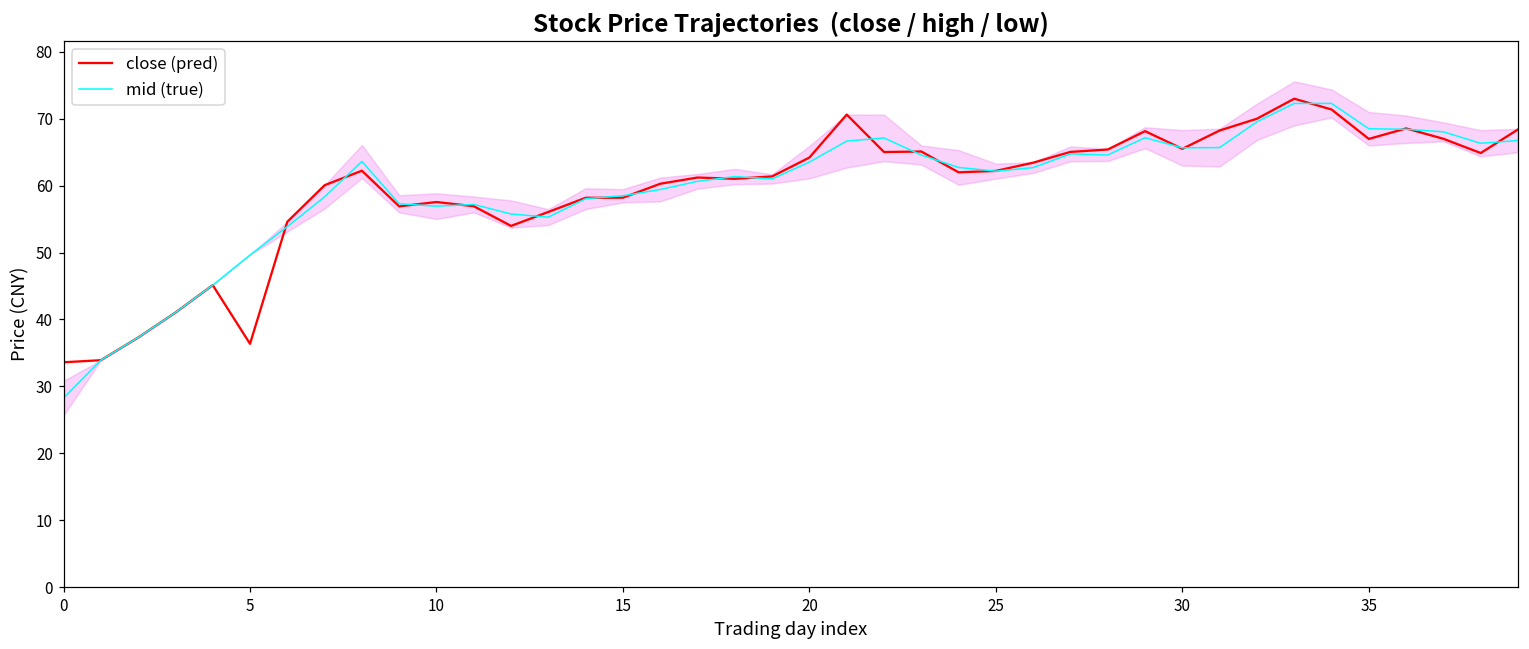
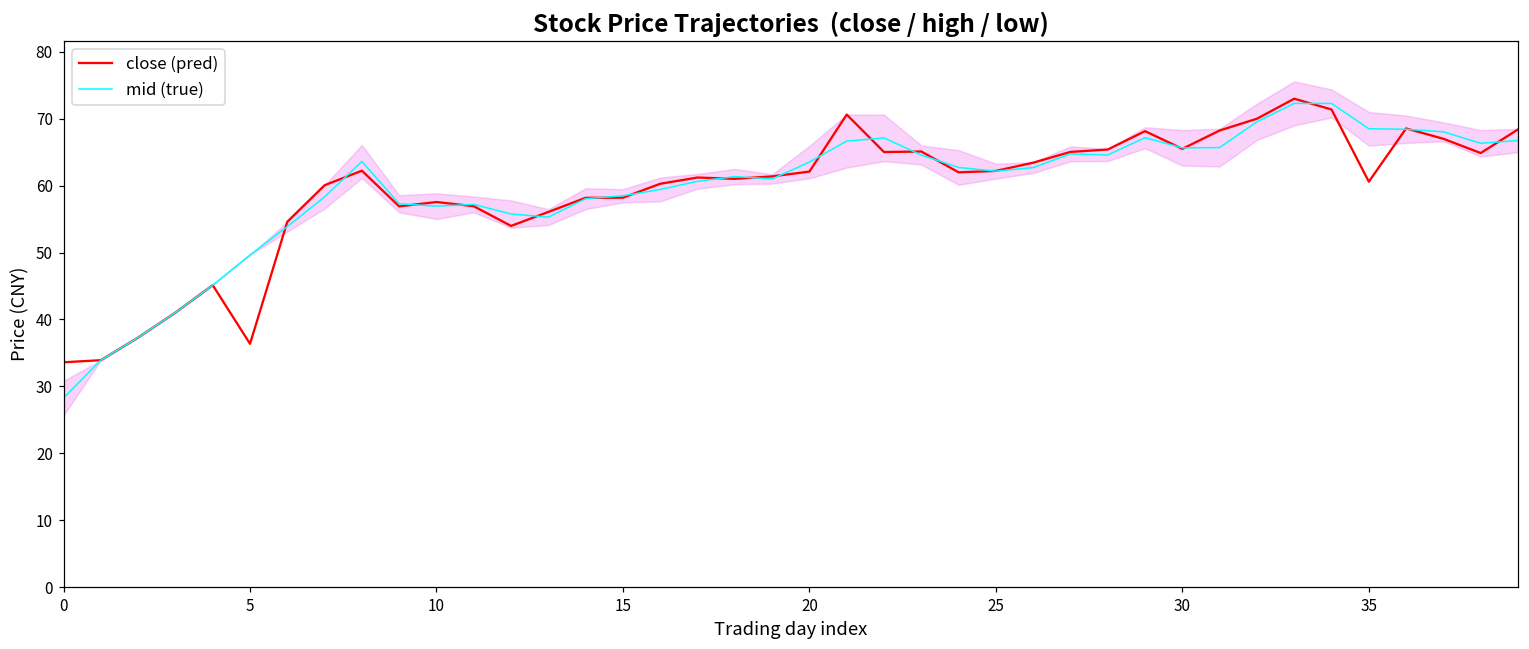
close (pred), 20: 64 -> 62
close (pred), 35: 67 -> 61
